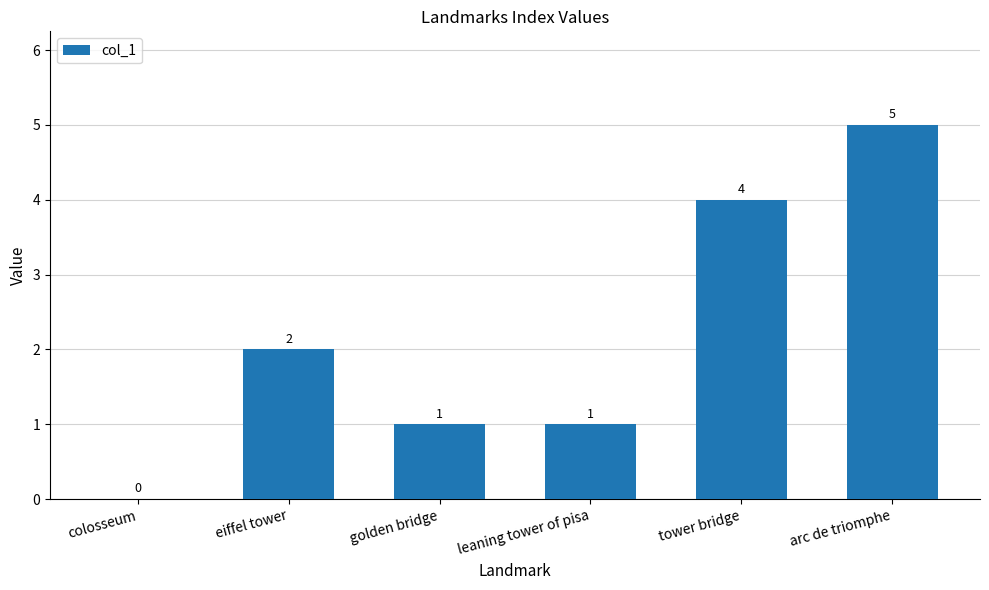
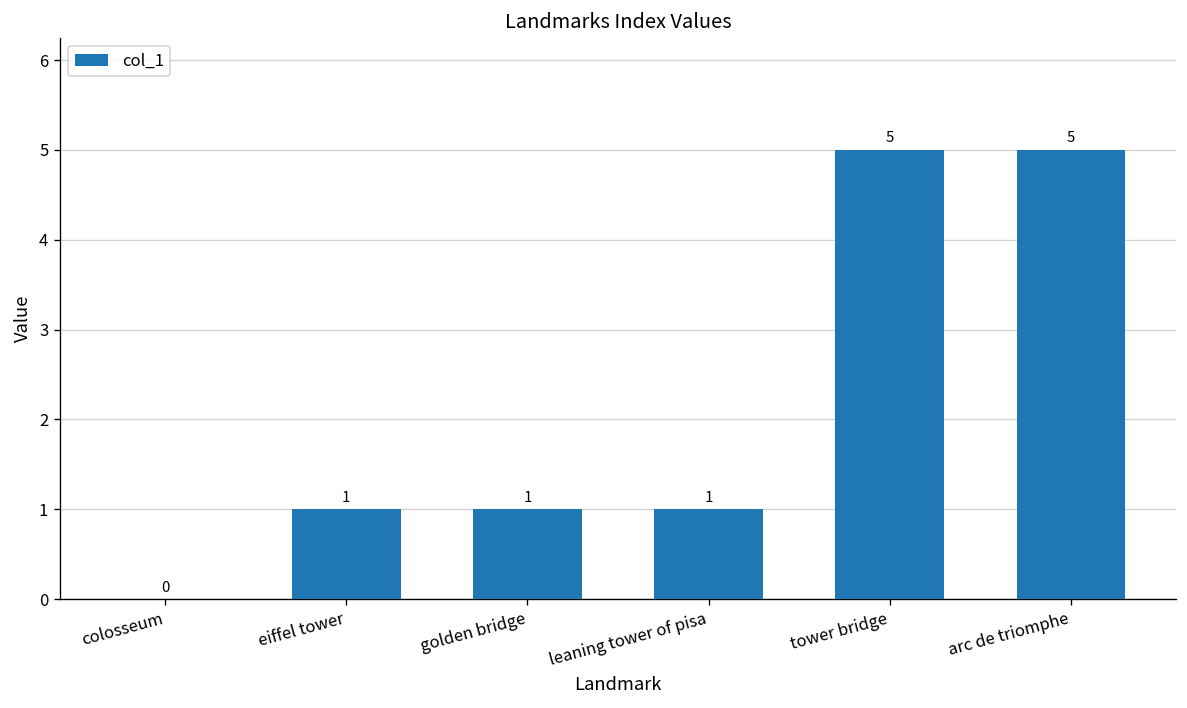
eiffel tower: 2 -> 1
tower bridge: 4 -> 5
